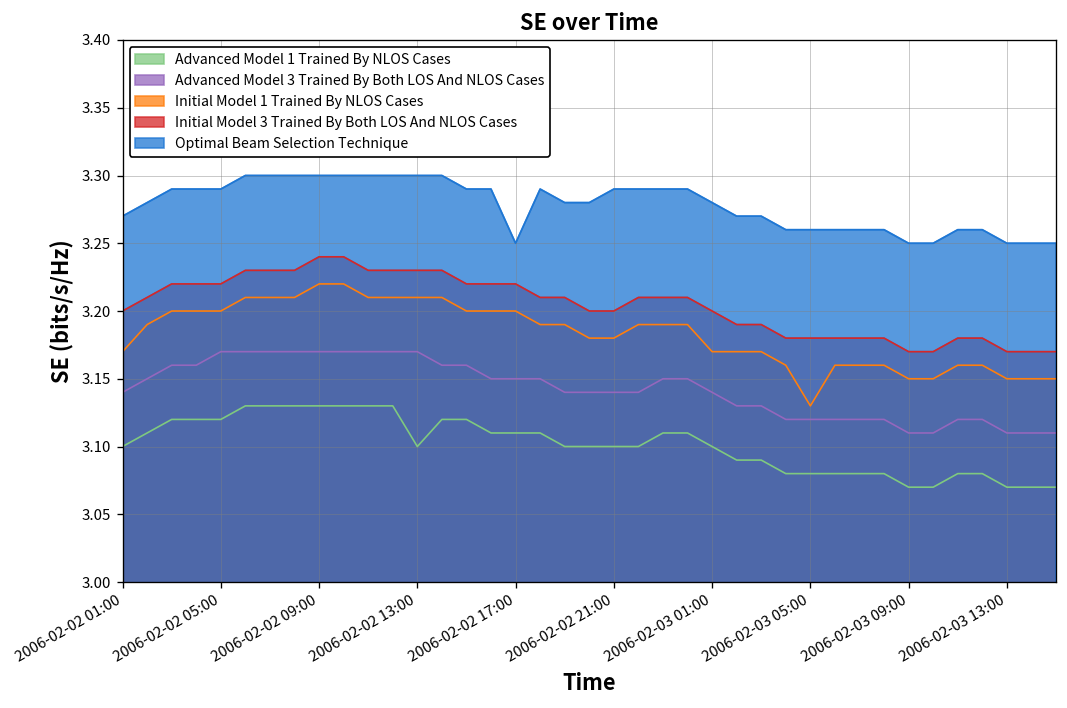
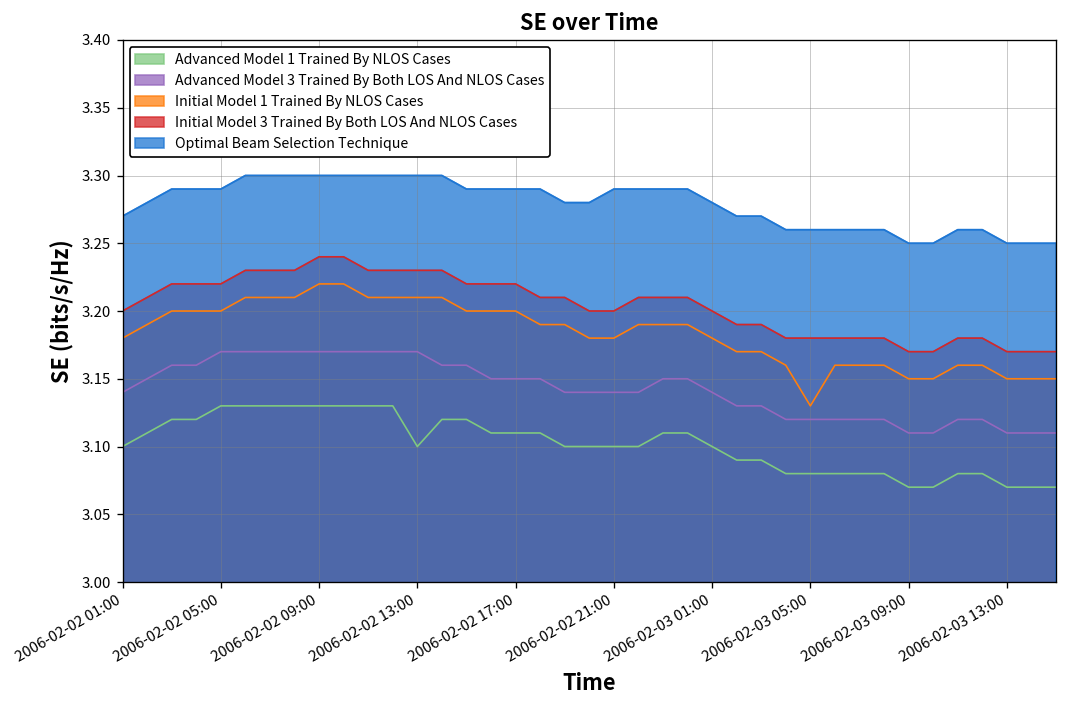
Initial Model 1 Trained By NLOS Cases, 2006-02-02 01:00: 3.17 -> 3.18
Advanced Model 1 Trained By NLOS Cases, 2006-02-02 05:00: 3.12 -> 3.13
Optimal Beam Selection Technique, 2006-02-02 17:00: 3.25 -> 3.29
Initial Model 1 Trained By NLOS Cases, 2006-02-03 01:00: 3.17 -> 3.18
